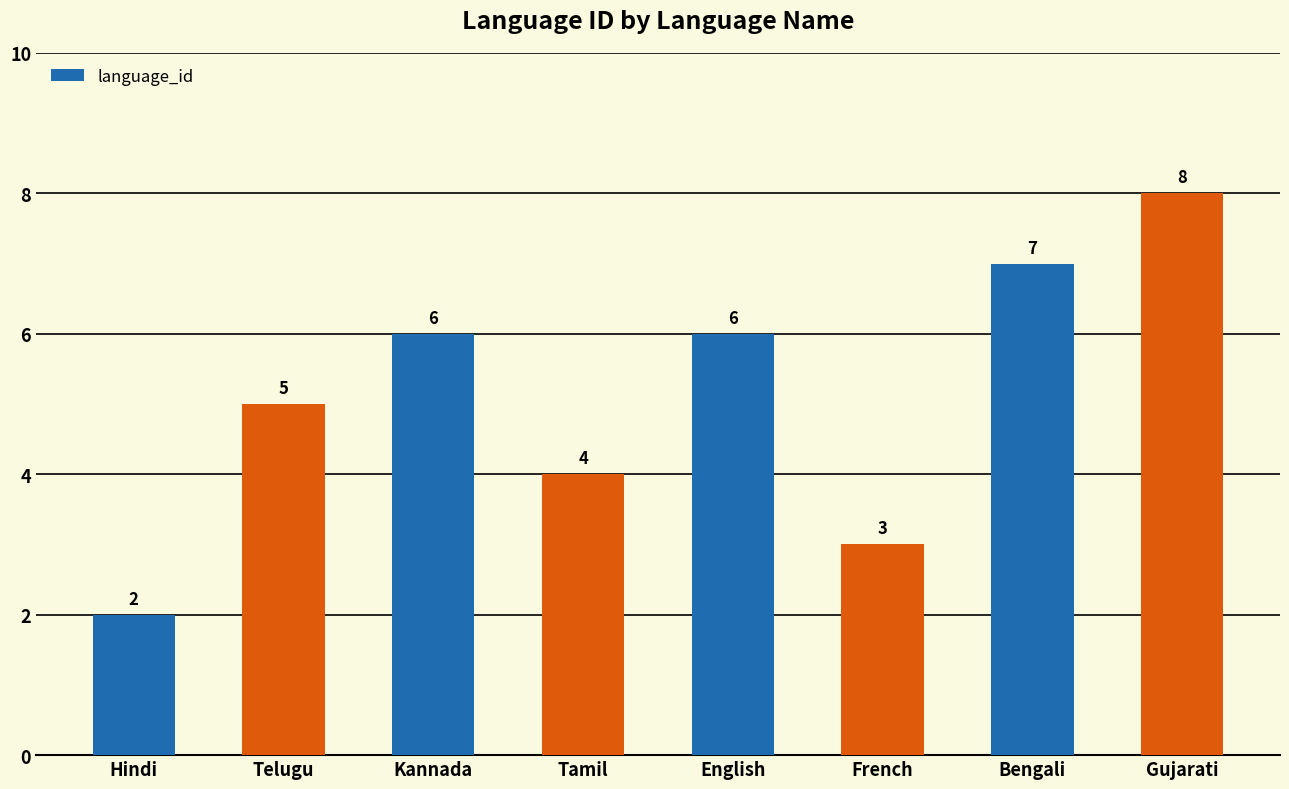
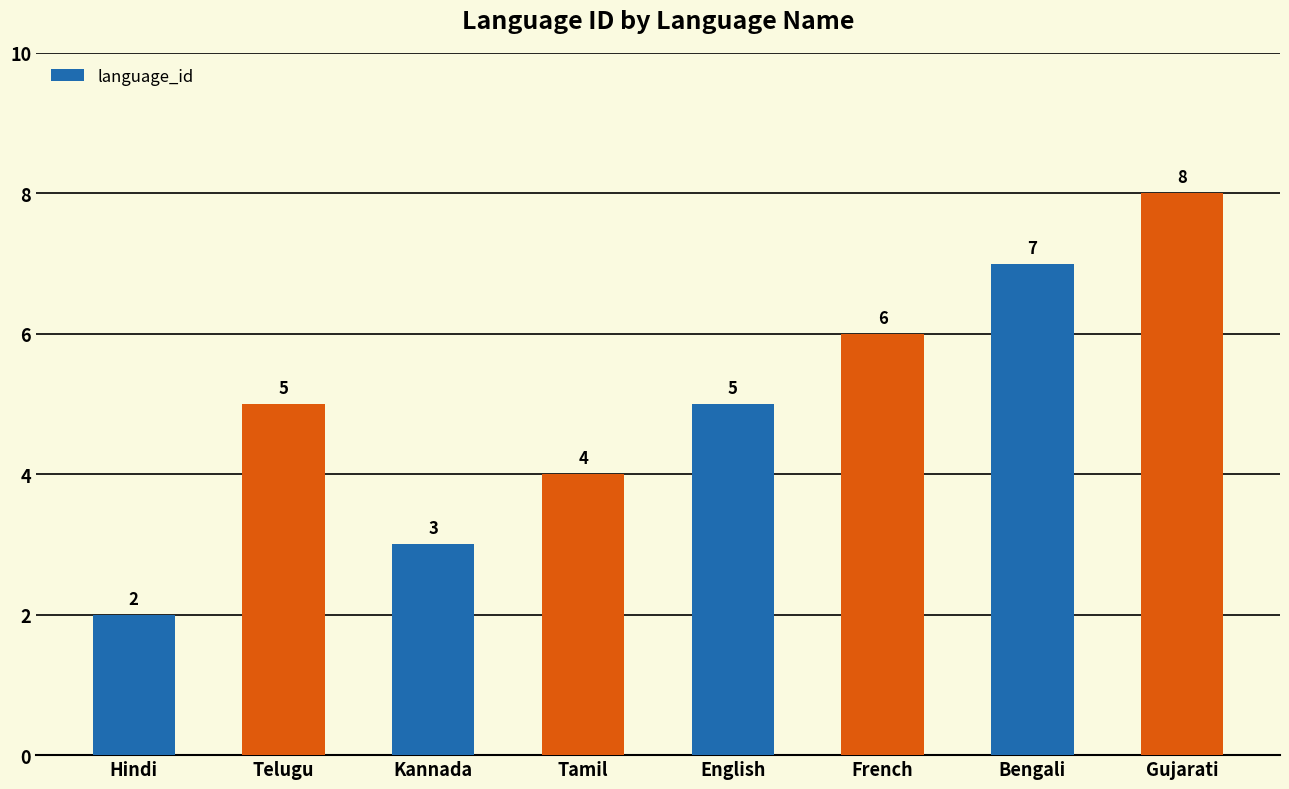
Kannada: 6 -> 3
English: 6 -> 5
French: 3 -> 6
